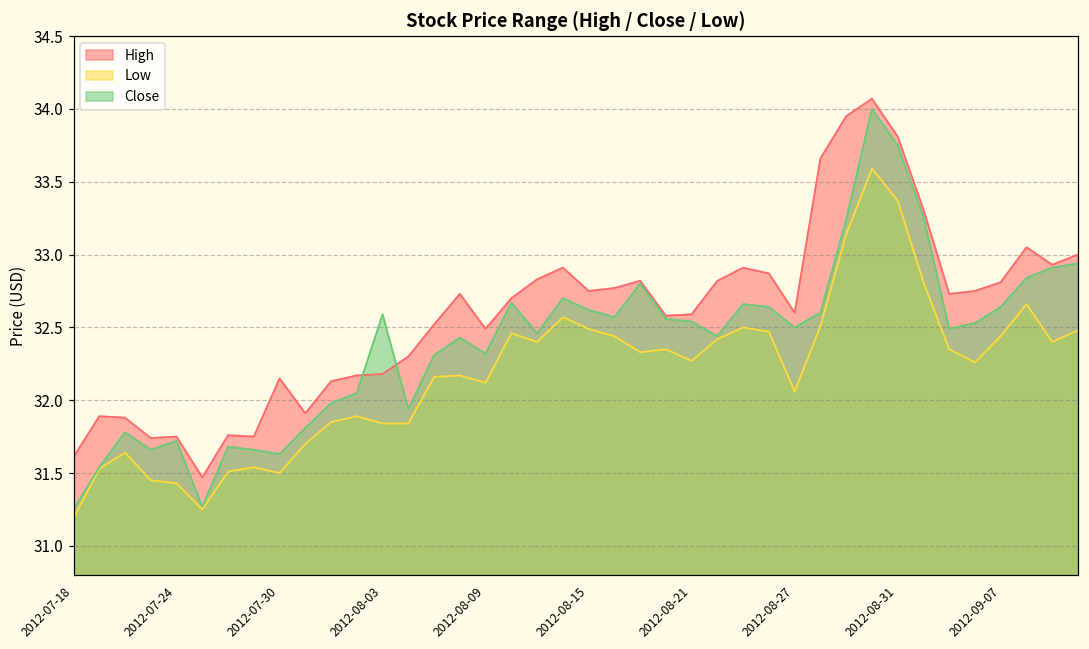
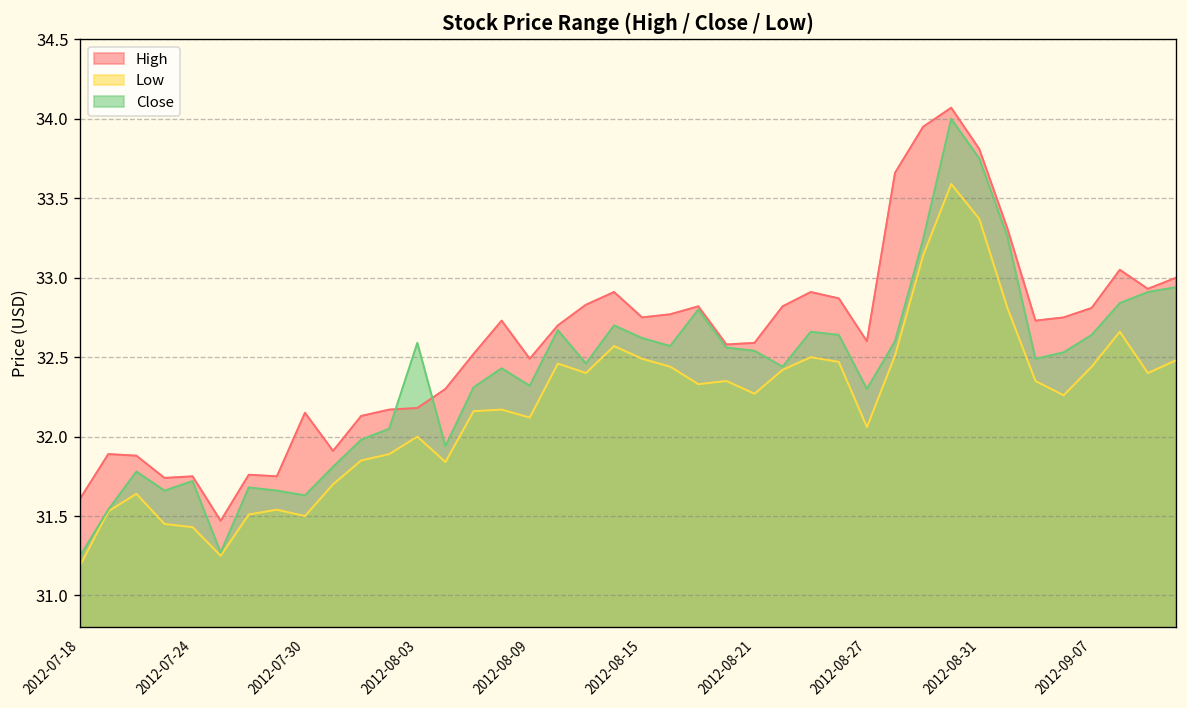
Low, 2012-08-03: 31.84 -> 32.00
Close, 2012-08-27: 32.5 -> 32.3
